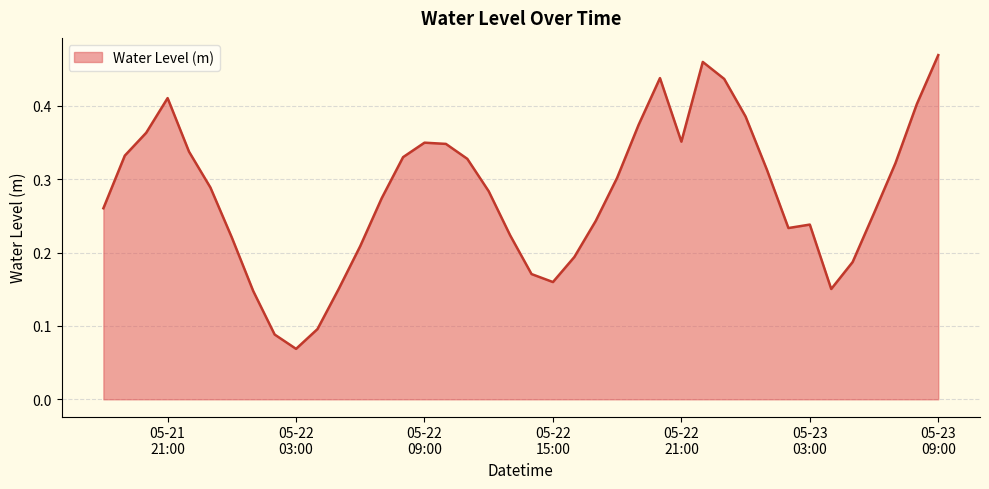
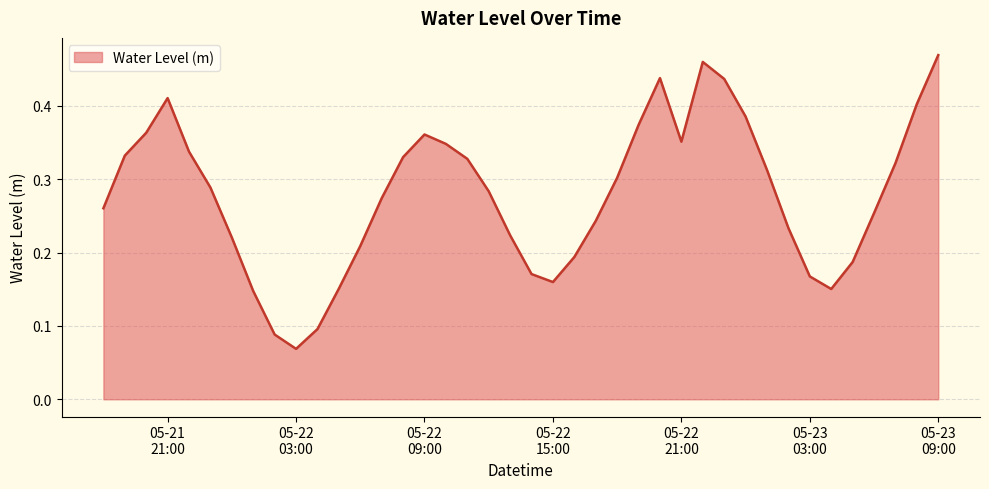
05-22 09:00: 0.35 -> 0.36
05-23 03:00: 0.24 -> 0.17
